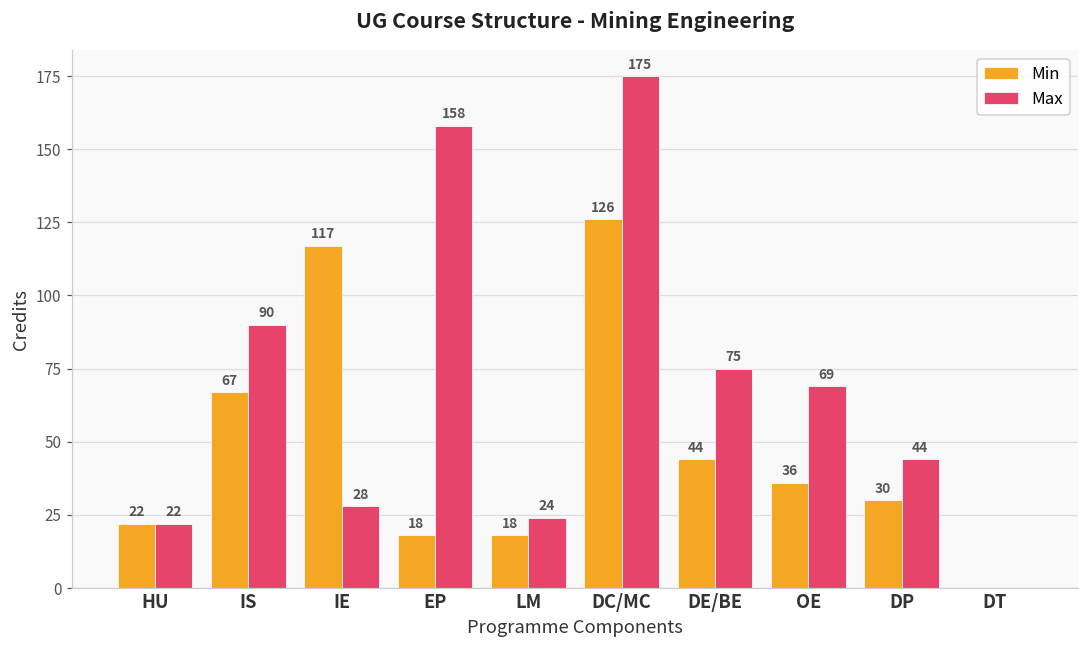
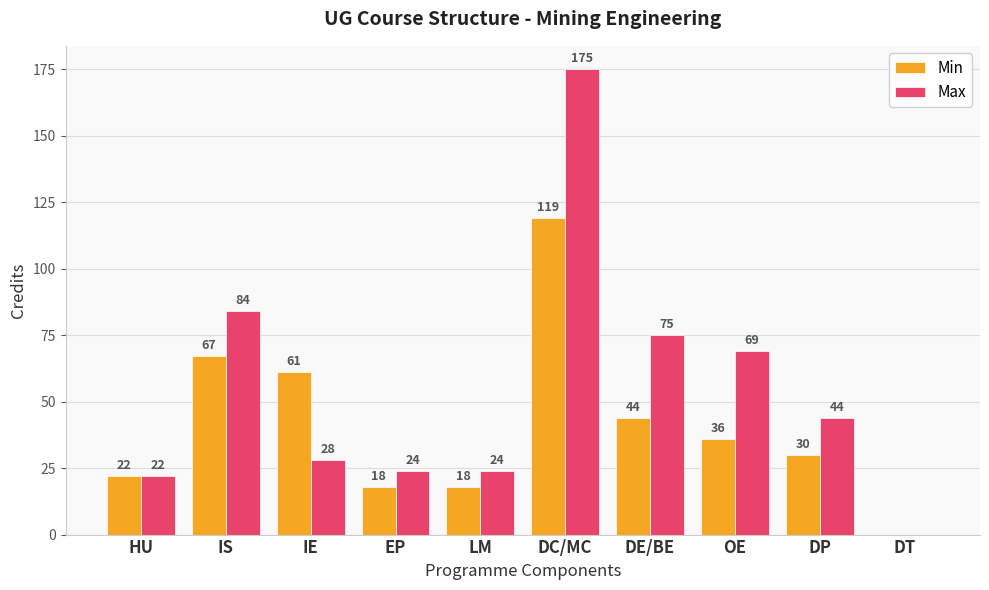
Max, IS: 90 -> 84
Min, IE: 117 -> 61
Max, EP: 158 -> 24
Min, DC/MC: 126 -> 119
